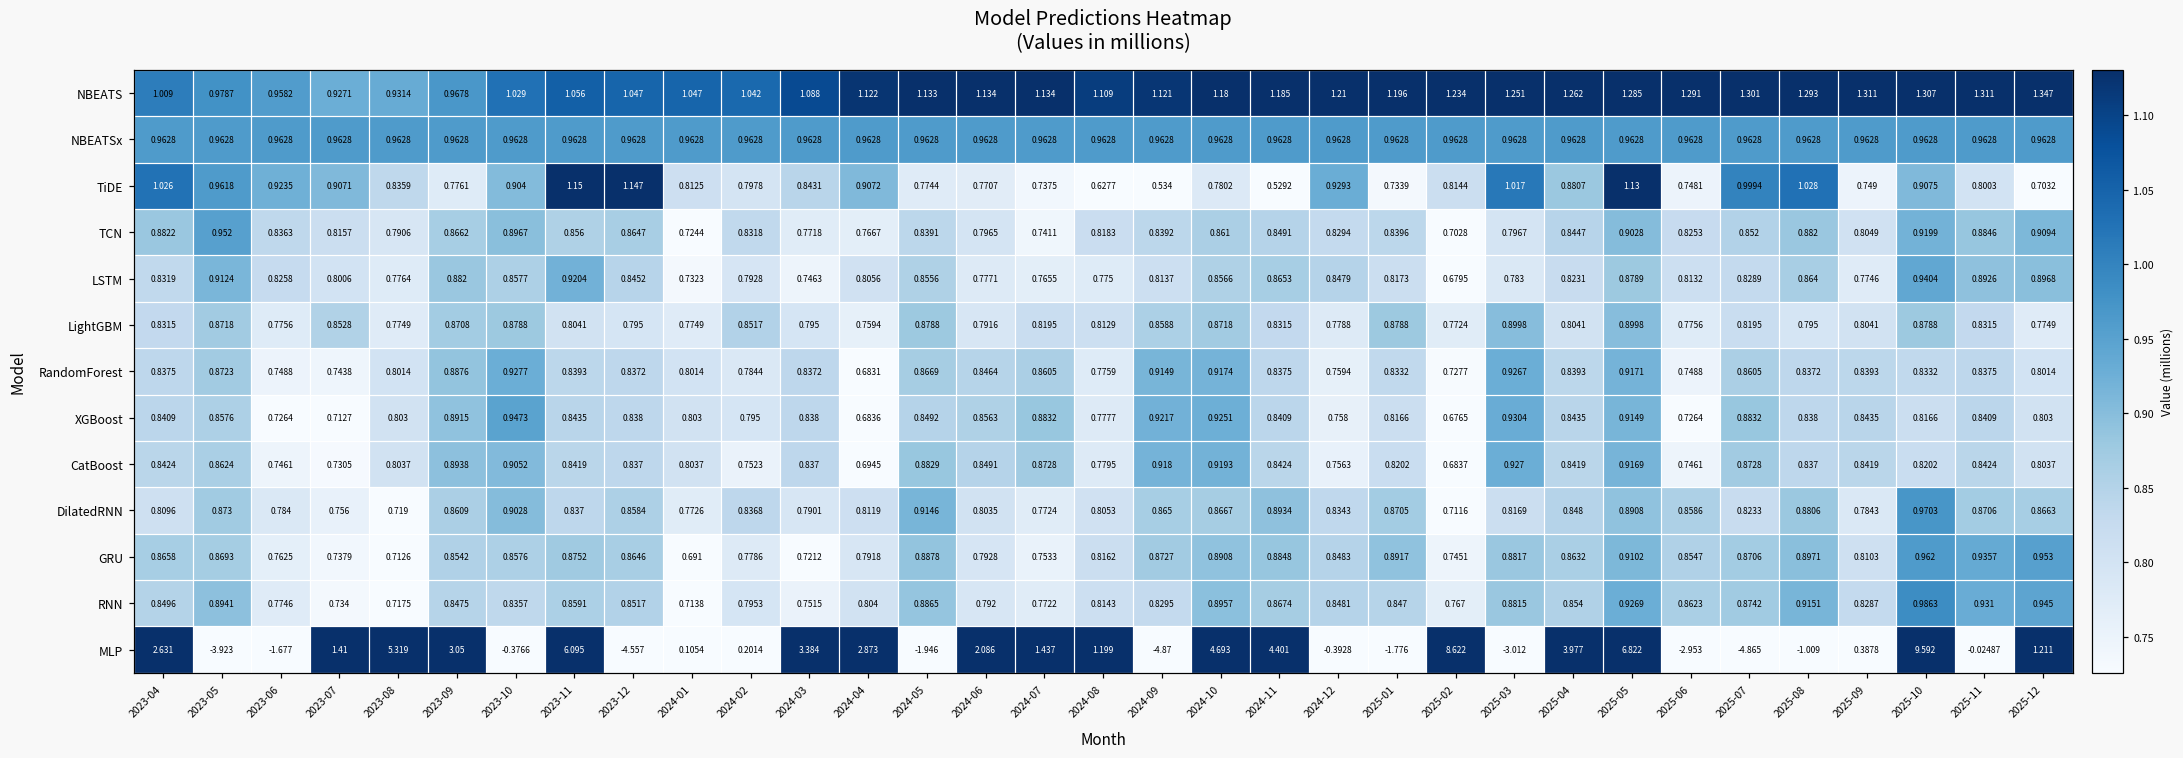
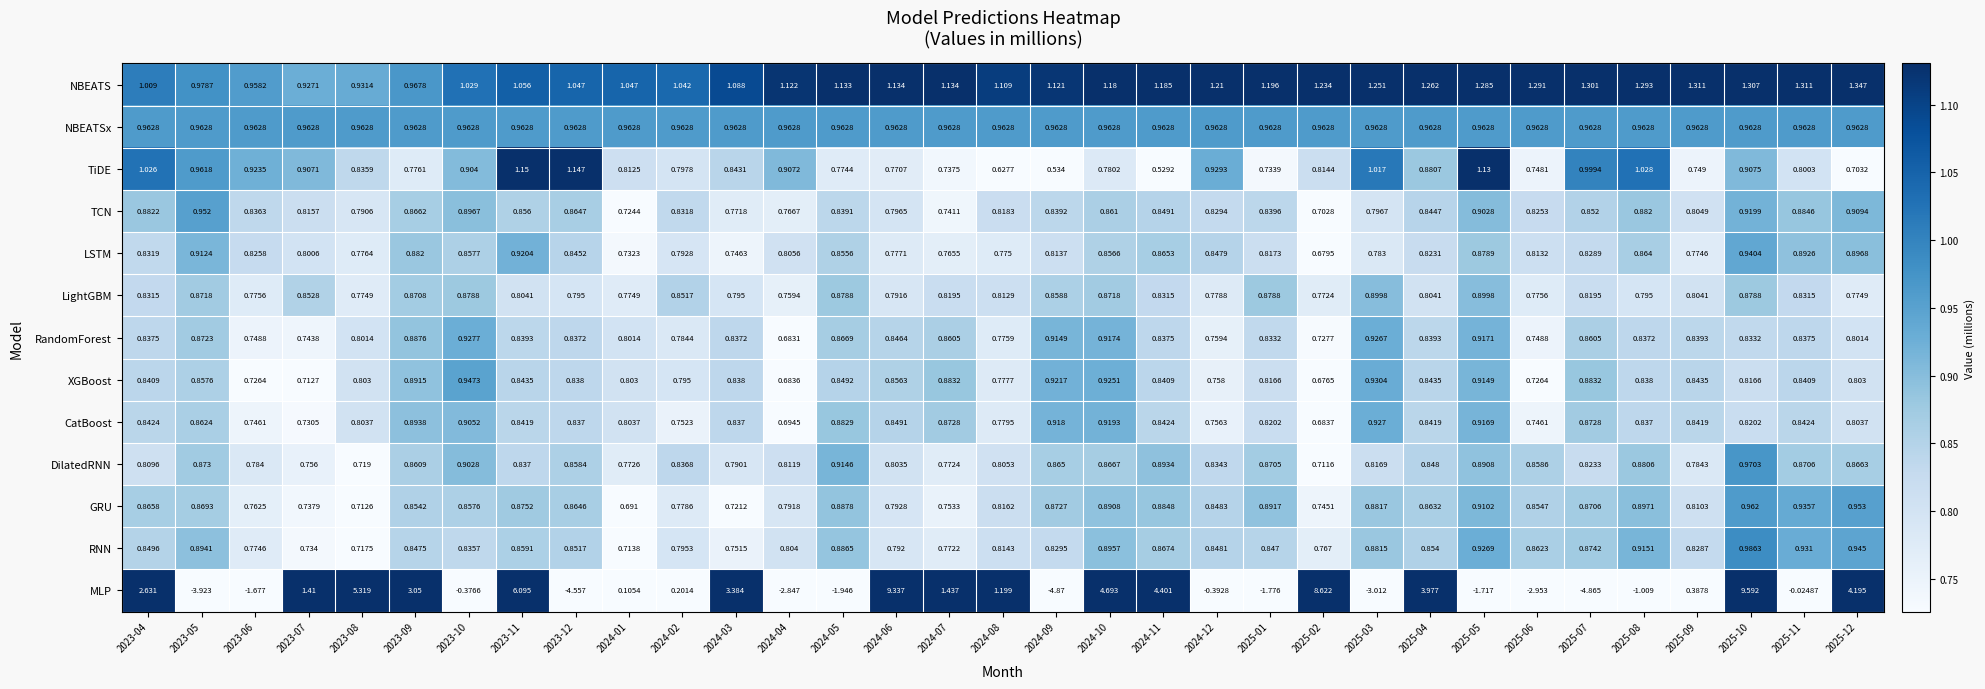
MLP, 2024-04: 2.873 -> -2.847
MLP, 2024-06: 2.086 -> 9.337
MLP, 2025-05: 6.822 -> -1.717
MLP, 2025-12: 1.211 -> 4.195
